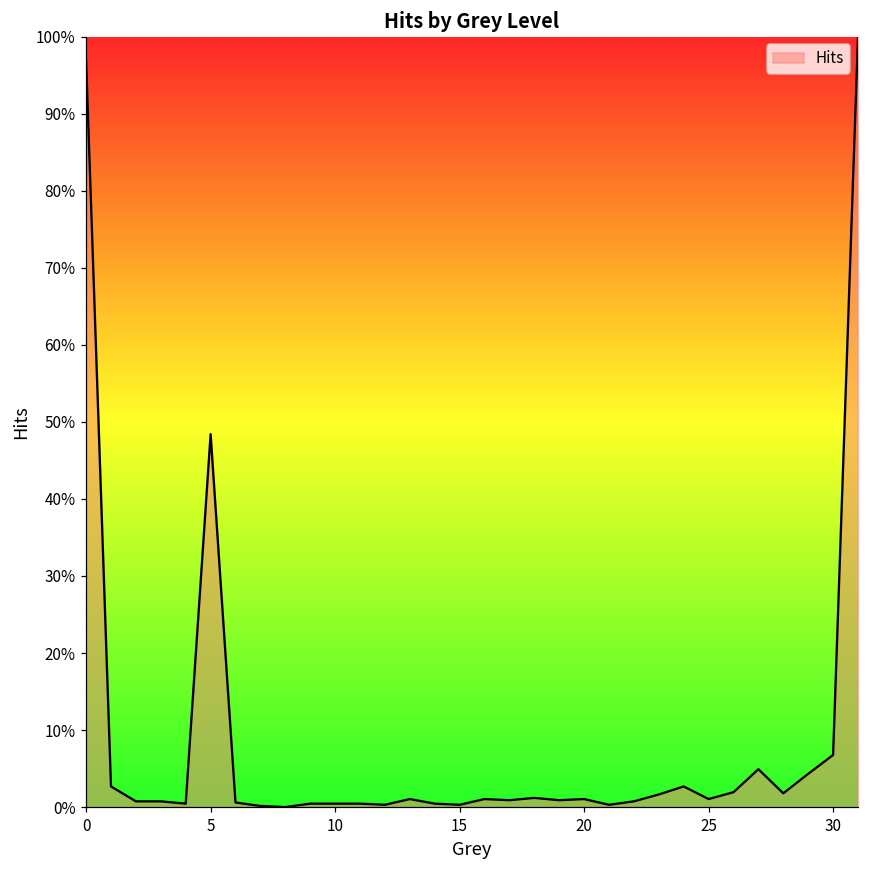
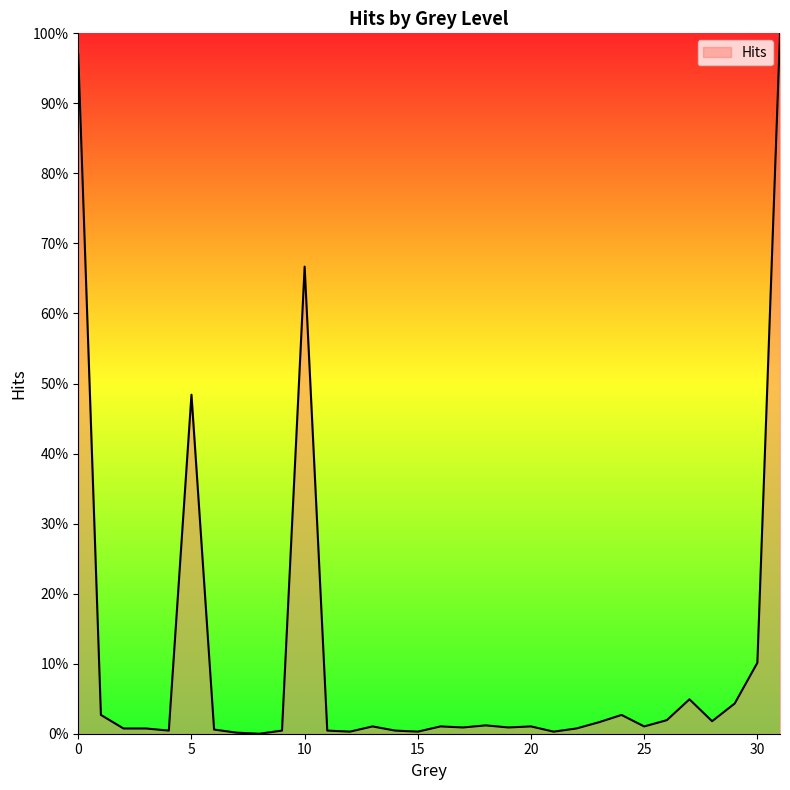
10: 0% -> 67%
30: 7% -> 10%
